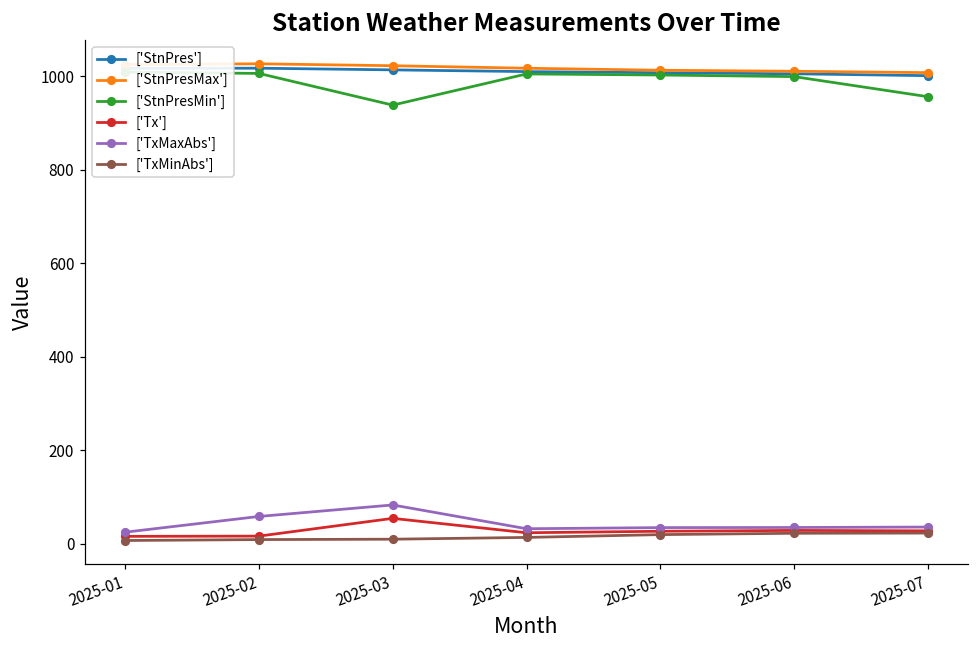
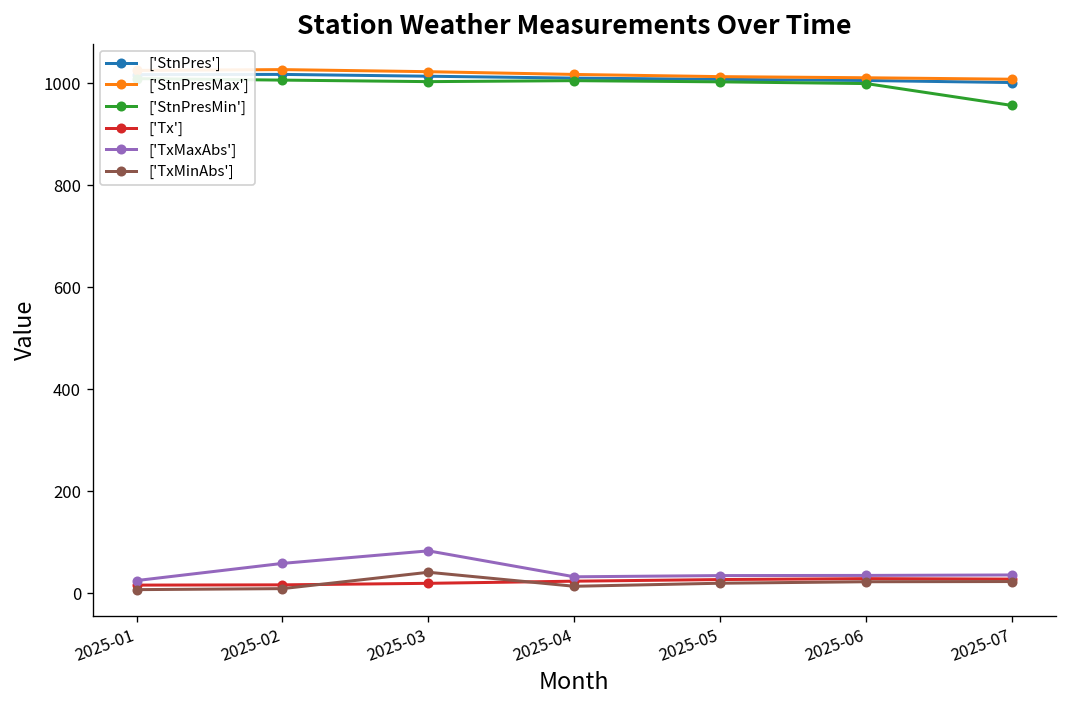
['StnPresMin'], 2025-03: 940 -> 1000
['Tx'], 2025-03: 50 -> 20
['TxMinAbs'], 2025-03: 10 -> 40
